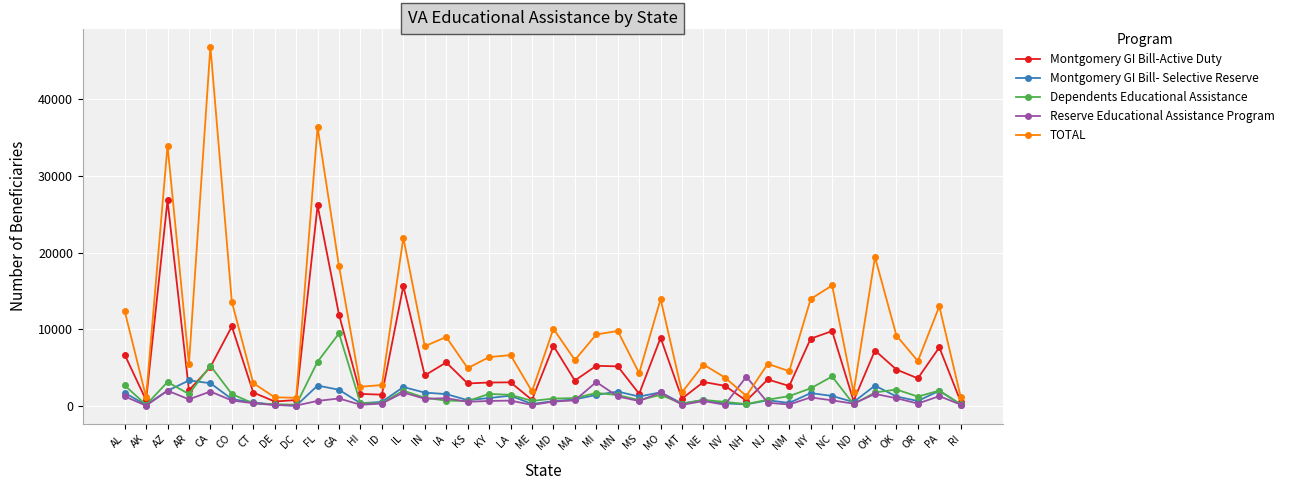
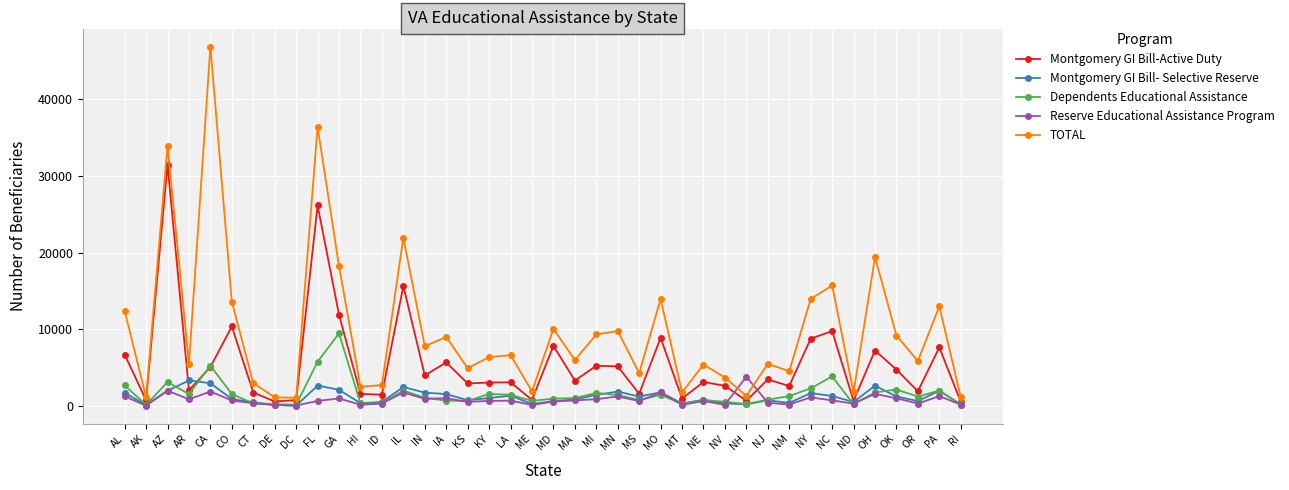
Montgomery GI Bill-Active Duty, AZ: 27000 -> 31000
Reserve Educational Assistance Program, MI: 3000 -> 1000
Montgomery GI Bill-Active Duty, OR: 4000 -> 2000
